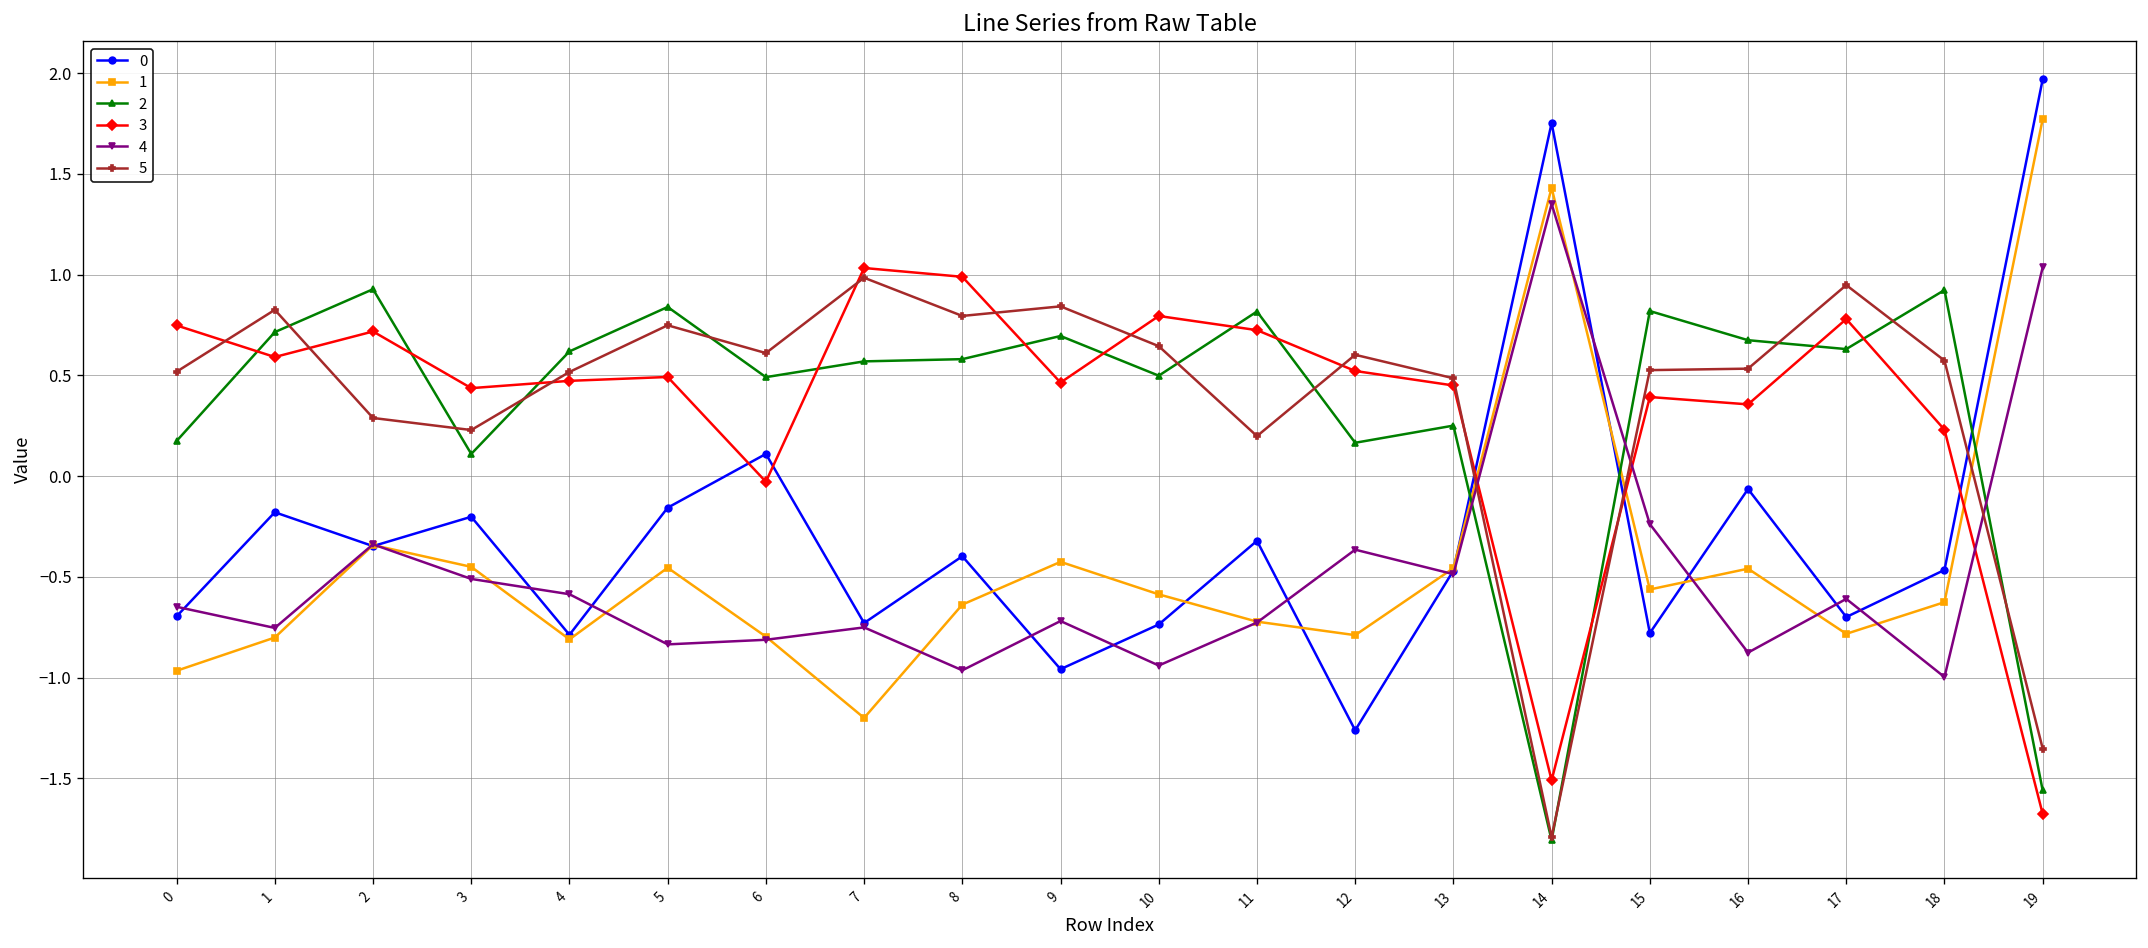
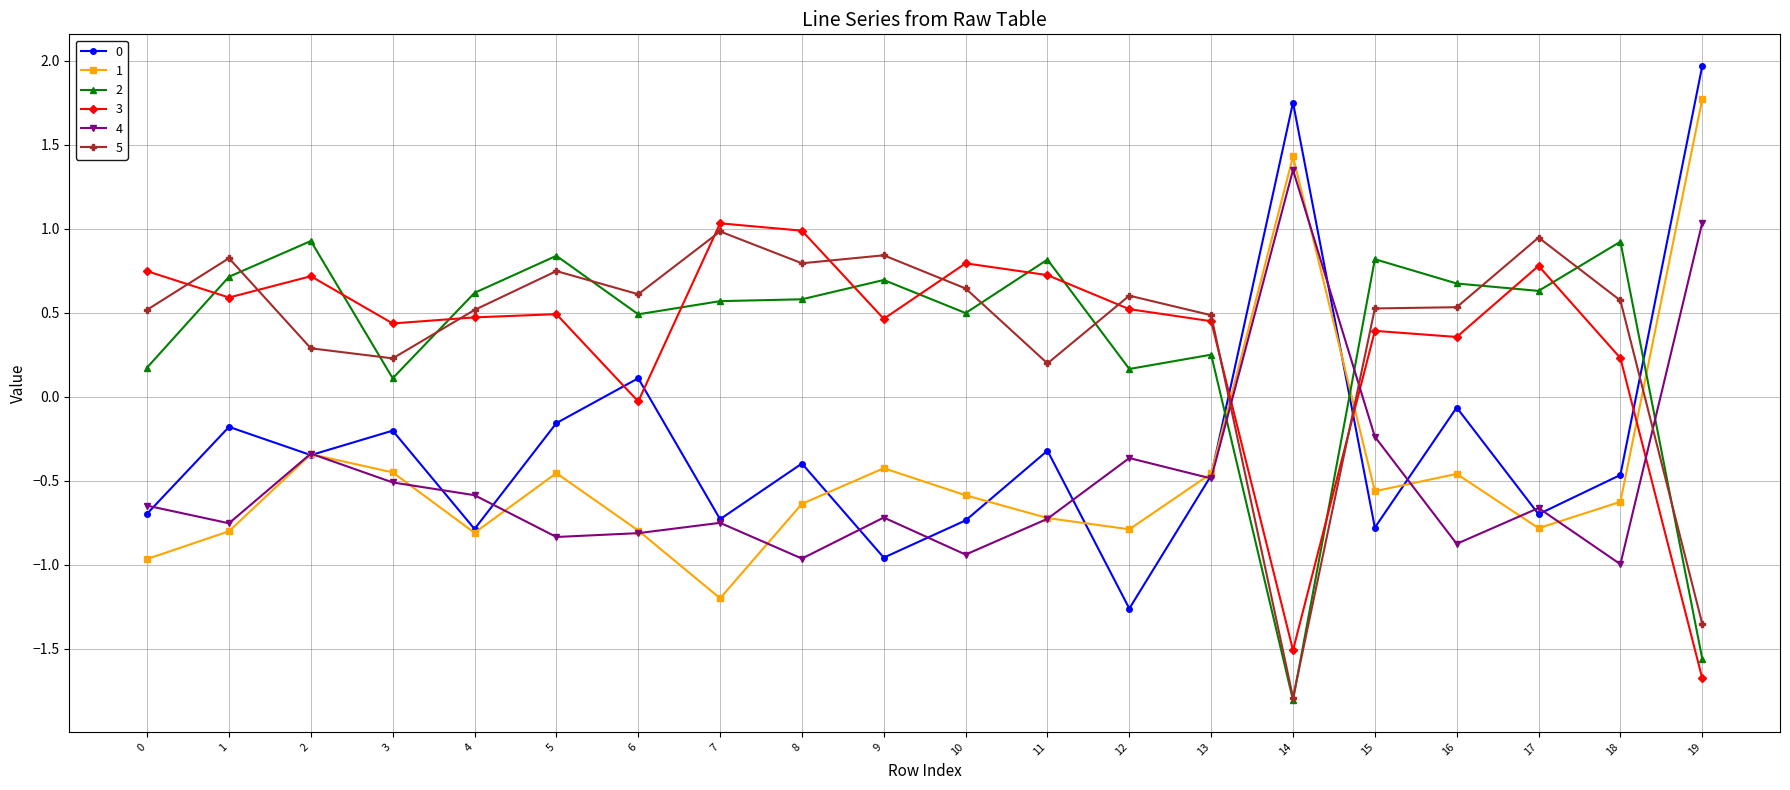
4, 17: -0.61 -> -0.66
